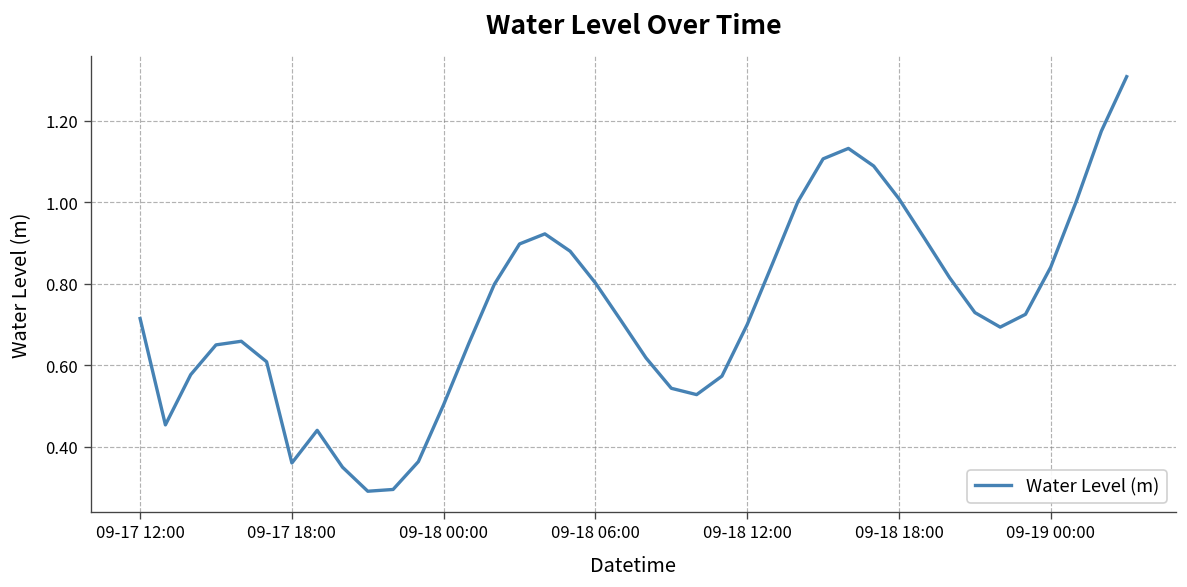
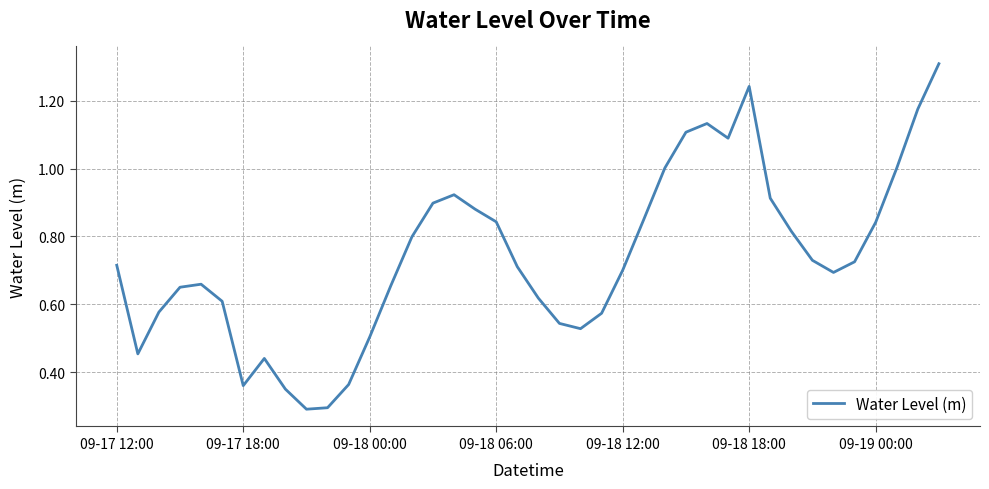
09-18 06:00: 0.80 -> 0.84
09-18 18:00: 1.01 -> 1.24
